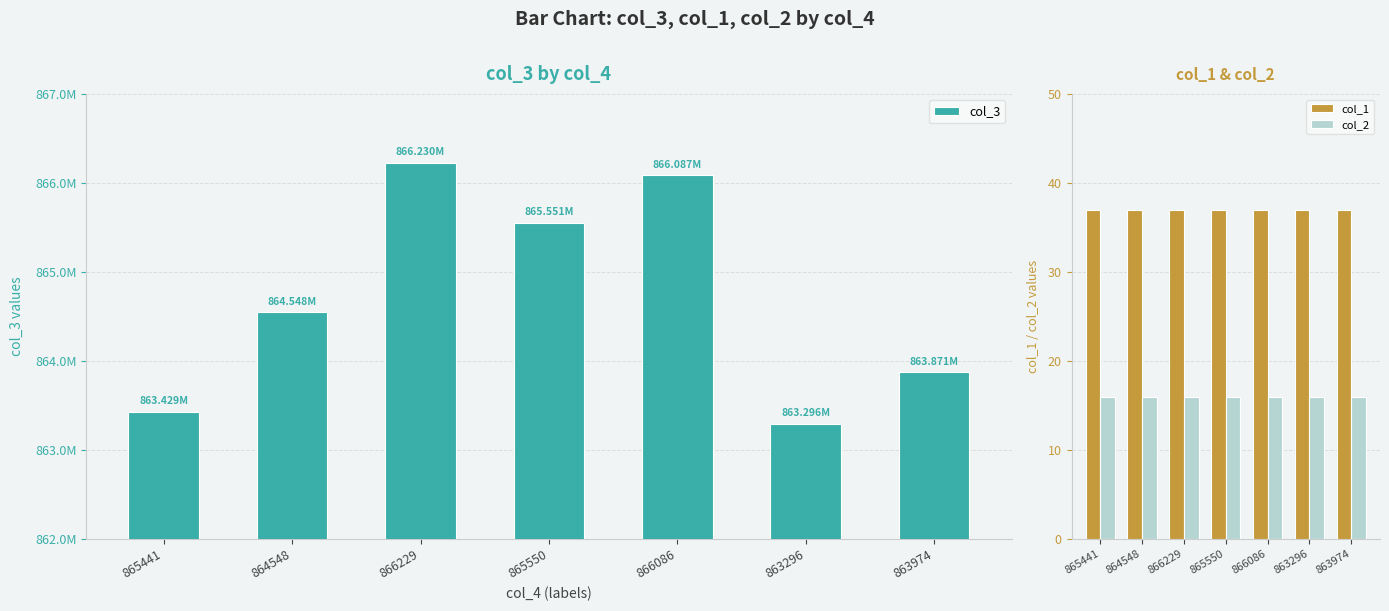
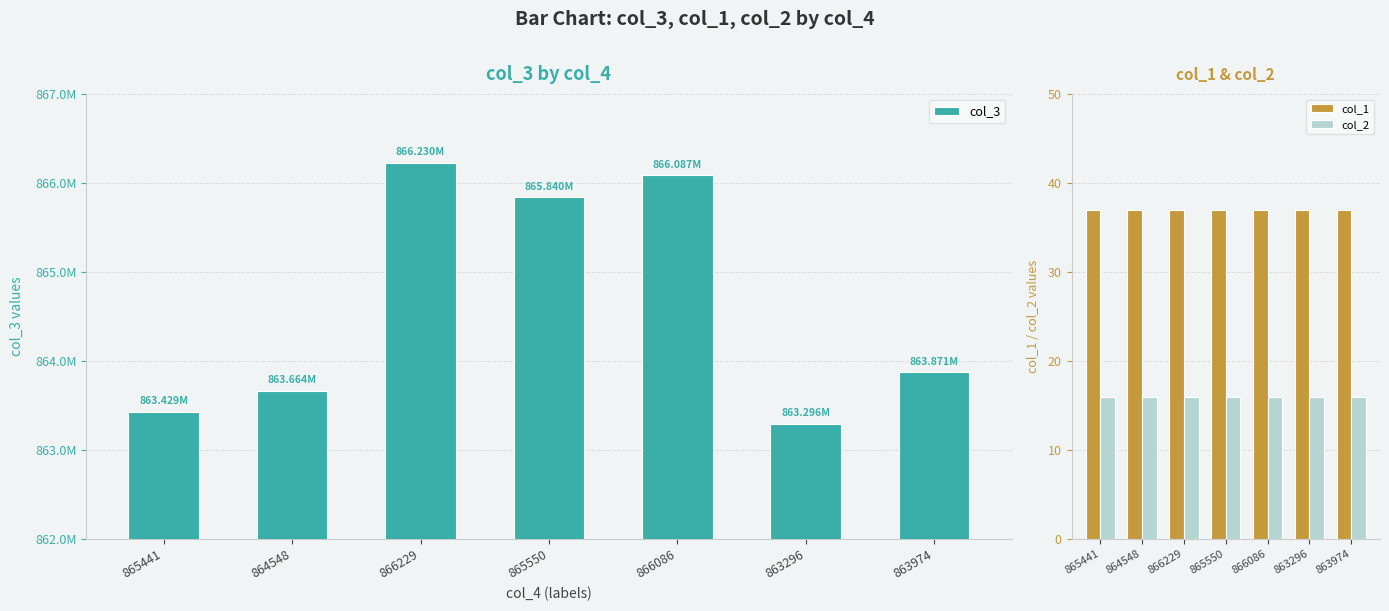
col_3 by col_4, 864548: 864.548M -> 863.664M
col_3 by col_4, 865550: 865.551M -> 865.840M
